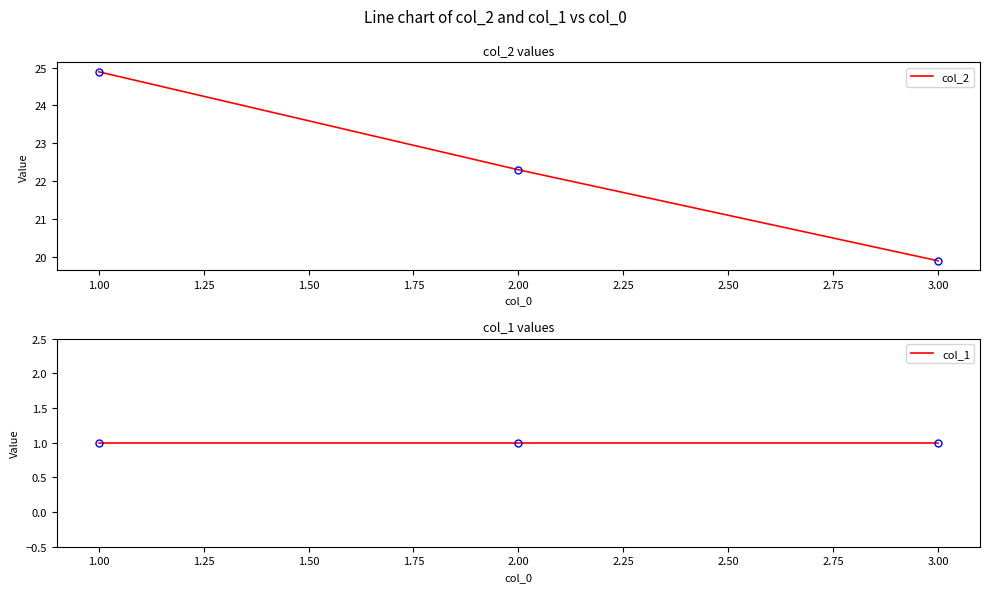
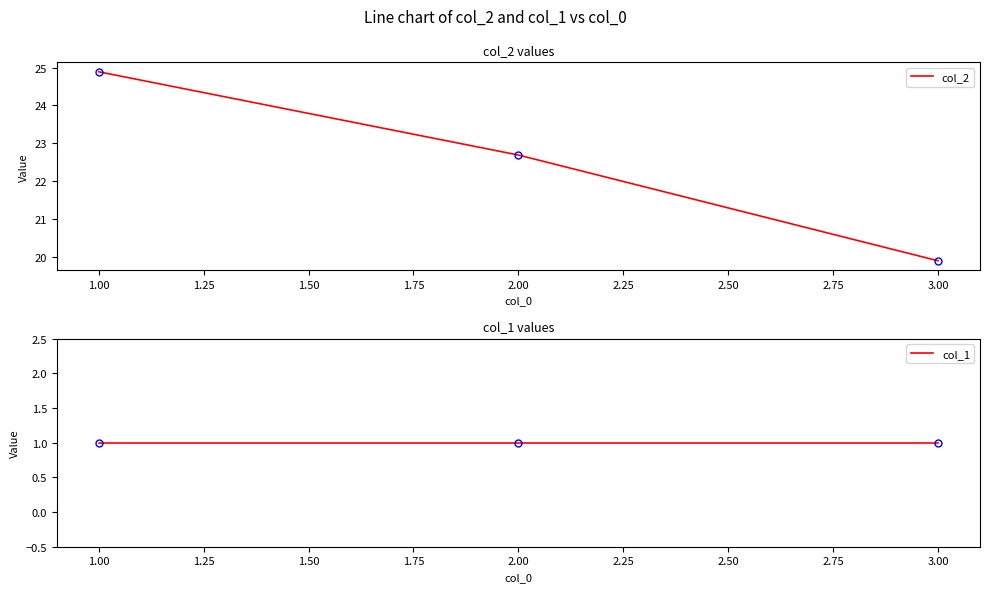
col_2 values, 2.00: 22.3 -> 22.7
